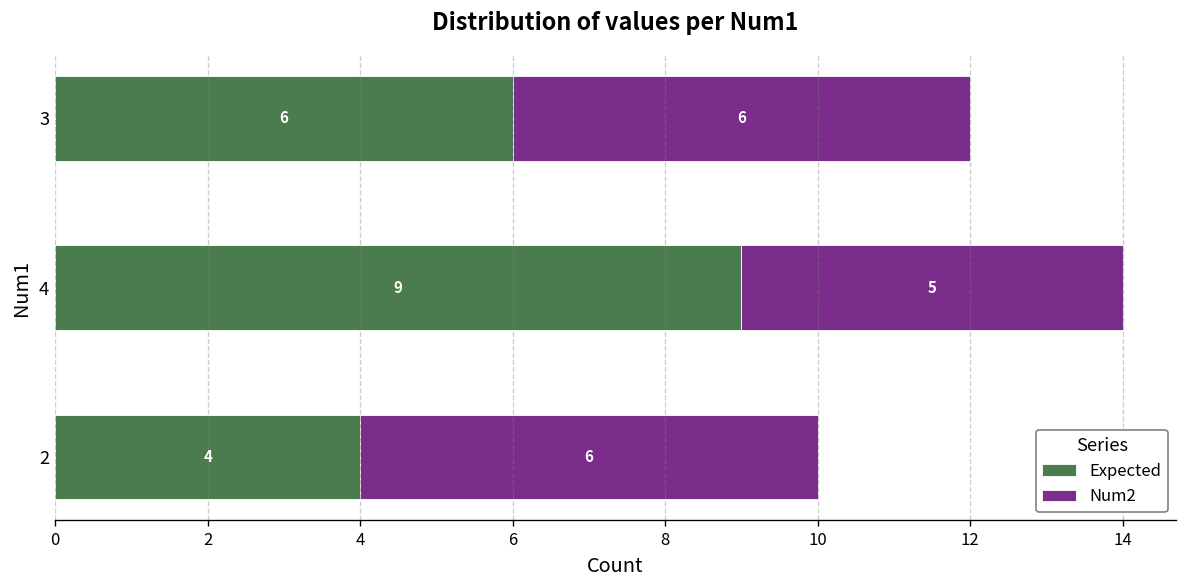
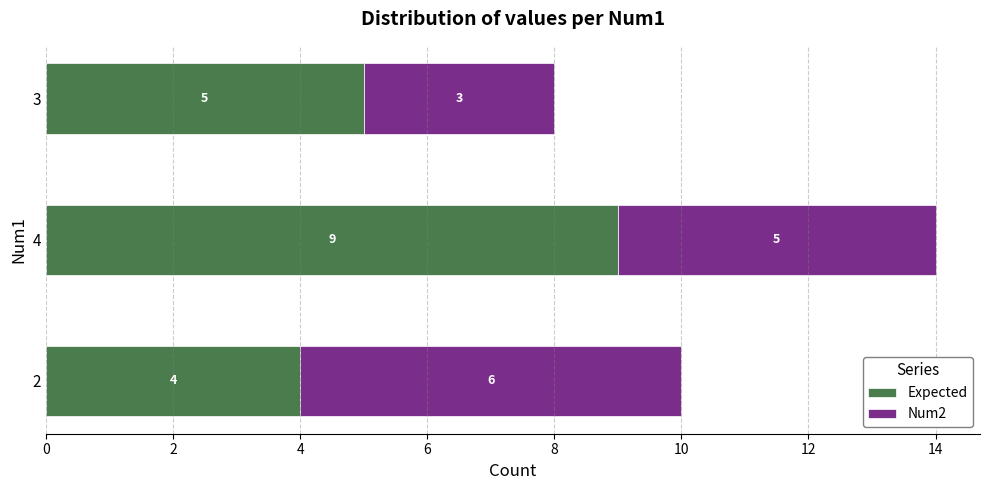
Expected, 3: 6 -> 5
Num2, 3: 6 -> 3
